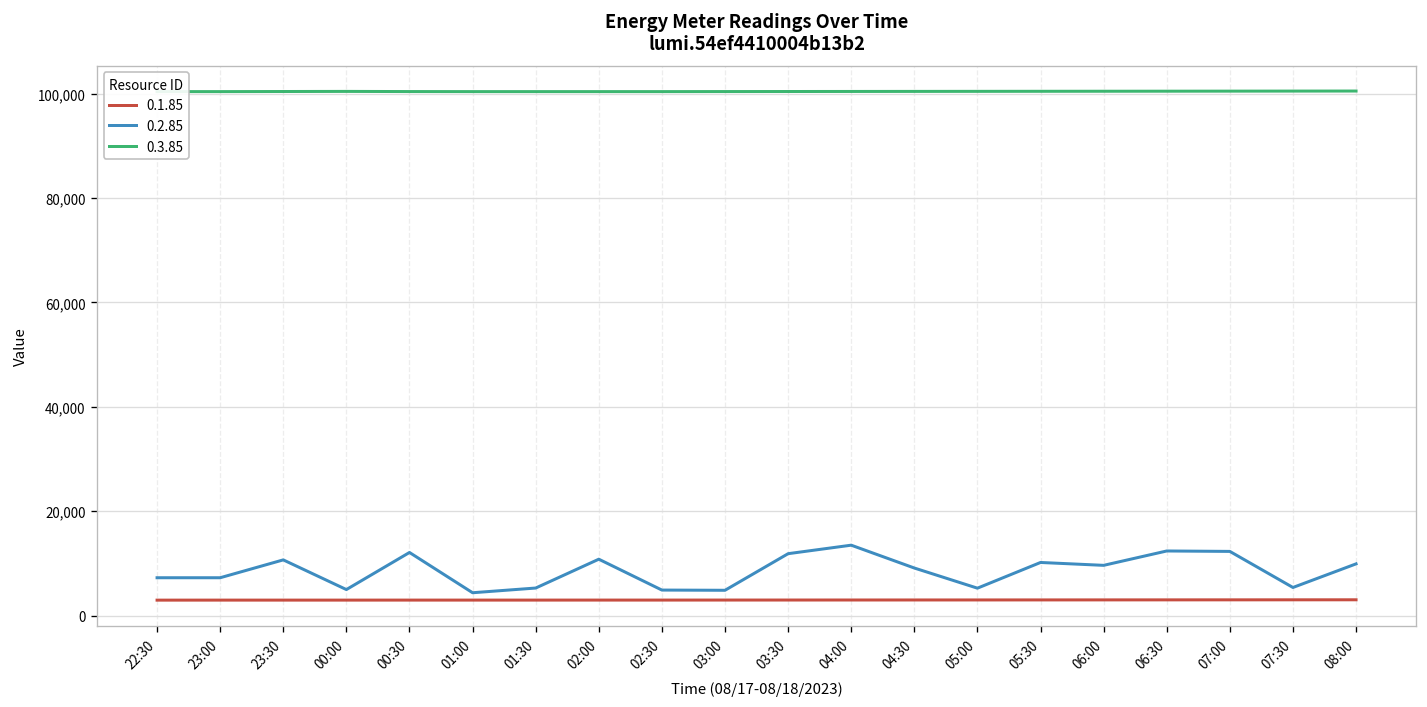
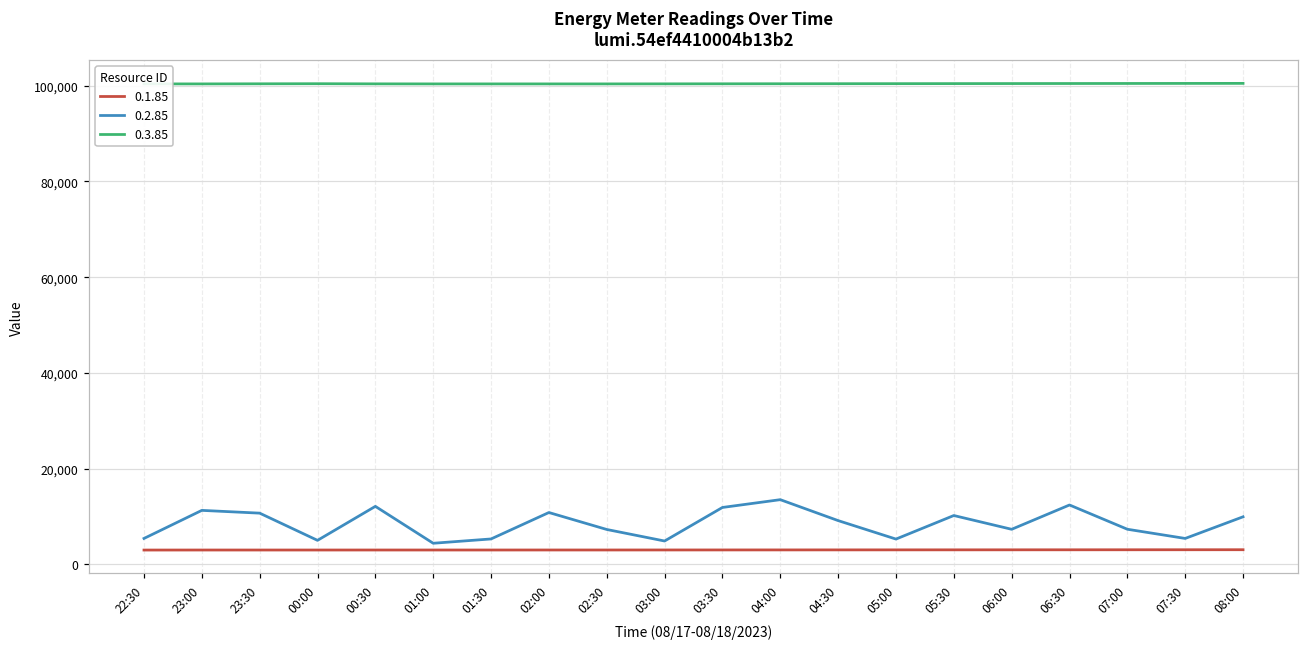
0.2.85, 22:30: 7,000 -> 5,000
0.2.85, 23:00: 7,000 -> 11,000
0.2.85, 02:30: 5,000 -> 7,000
0.2.85, 06:00: 10,000 -> 7,000
0.2.85, 07:00: 12,000 -> 7,000
